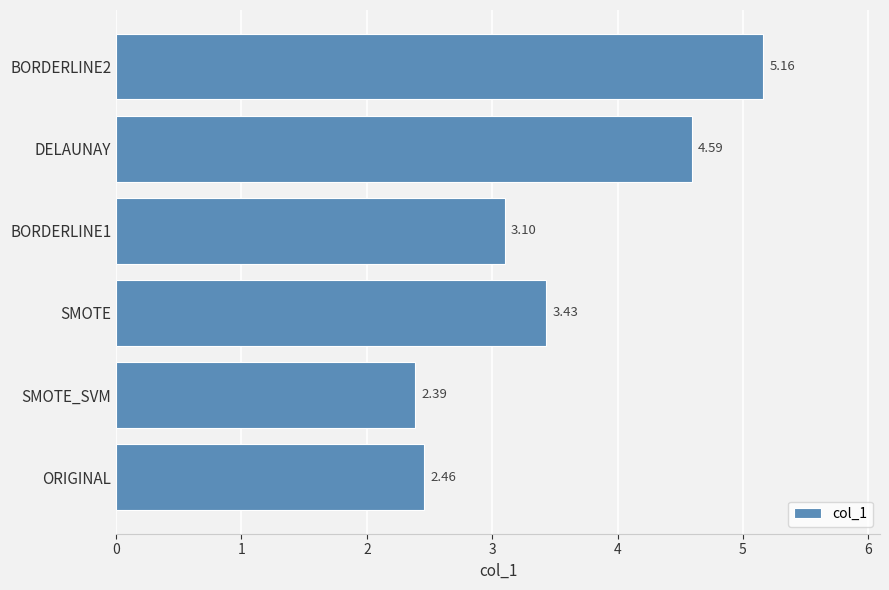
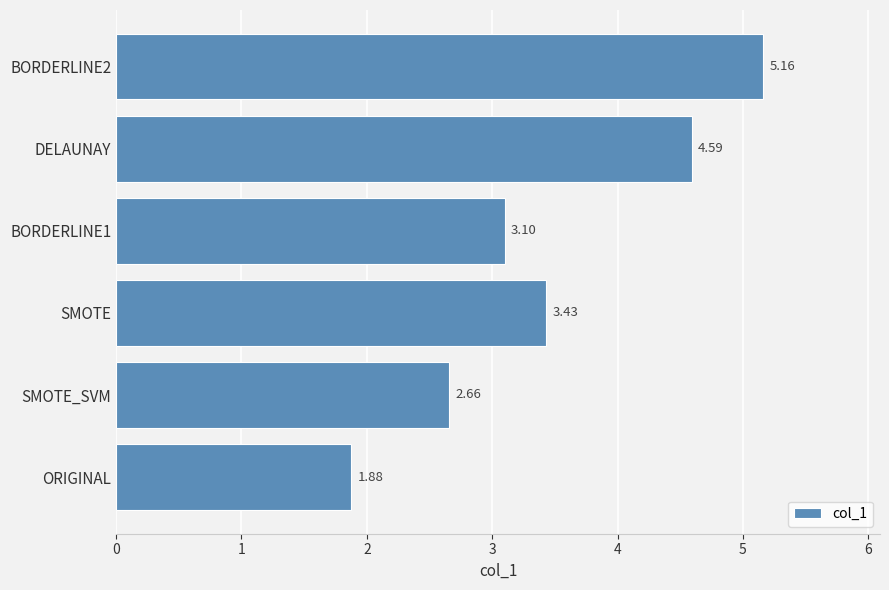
SMOTE_SVM: 2.39 -> 2.66
ORIGINAL: 2.46 -> 1.88
